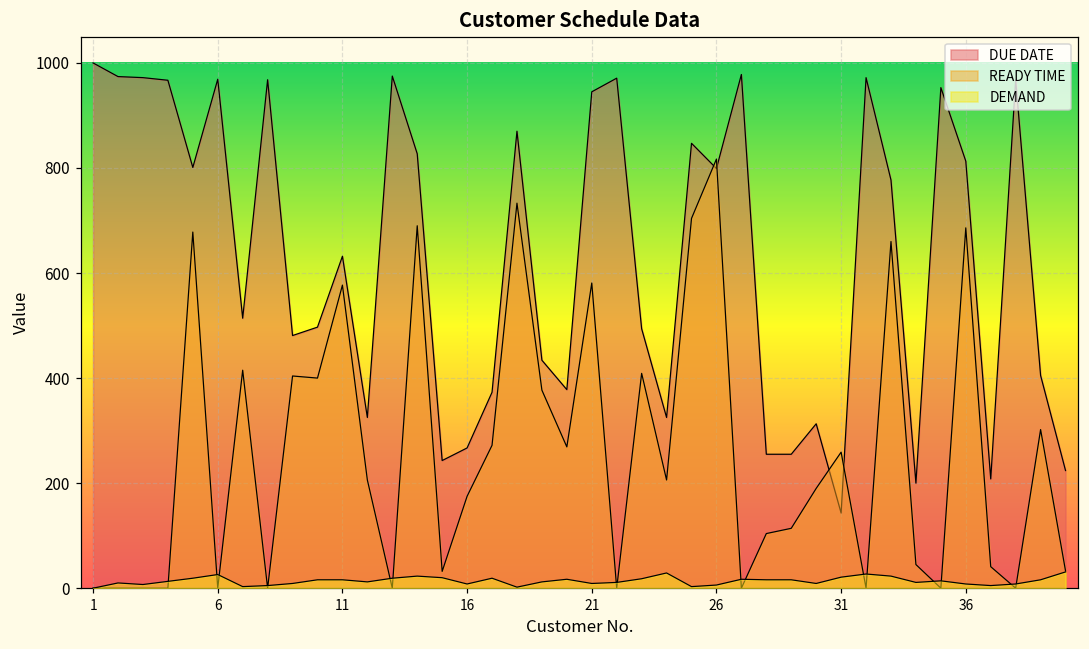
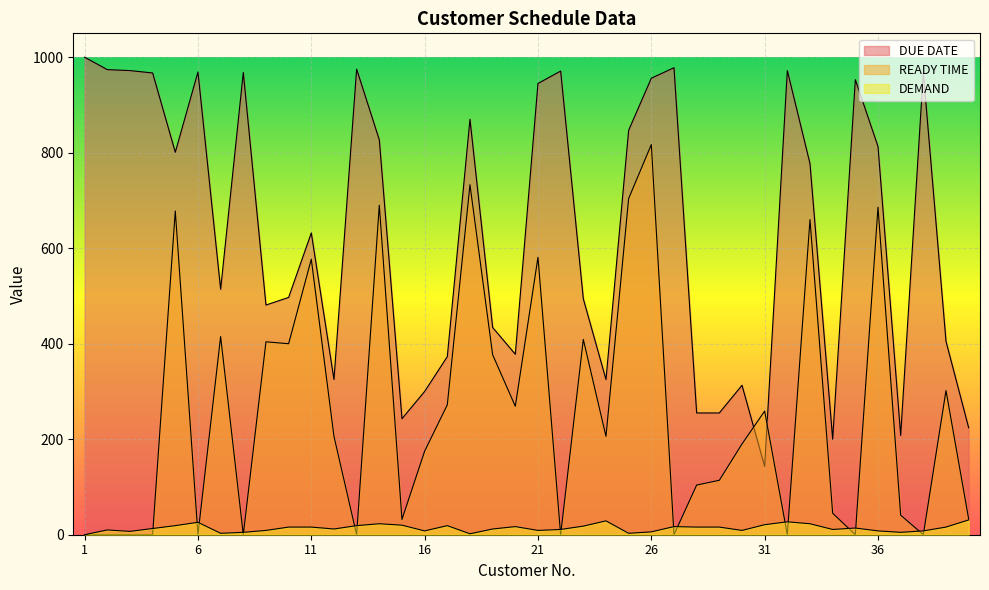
DUE DATE, 16: 270 -> 300
DUE DATE, 26: 800 -> 960
